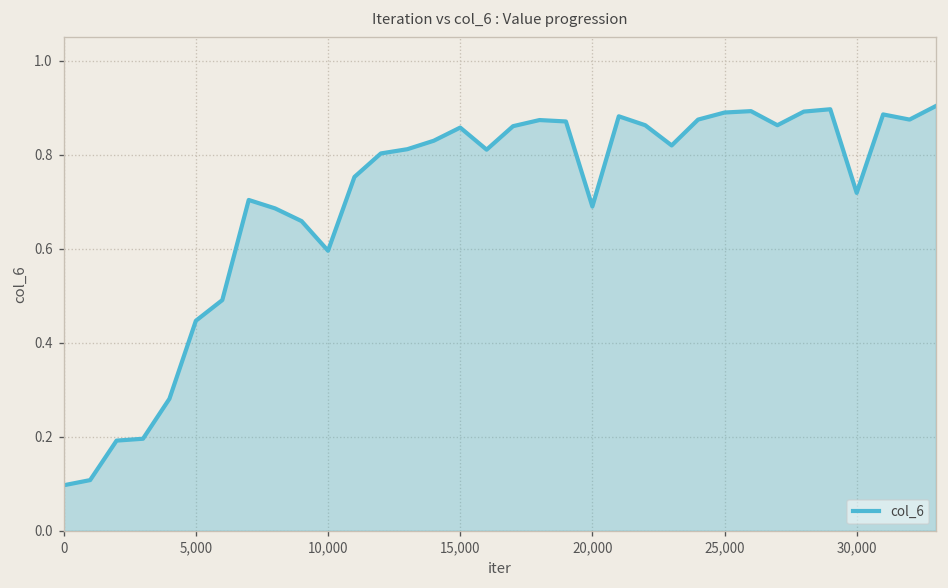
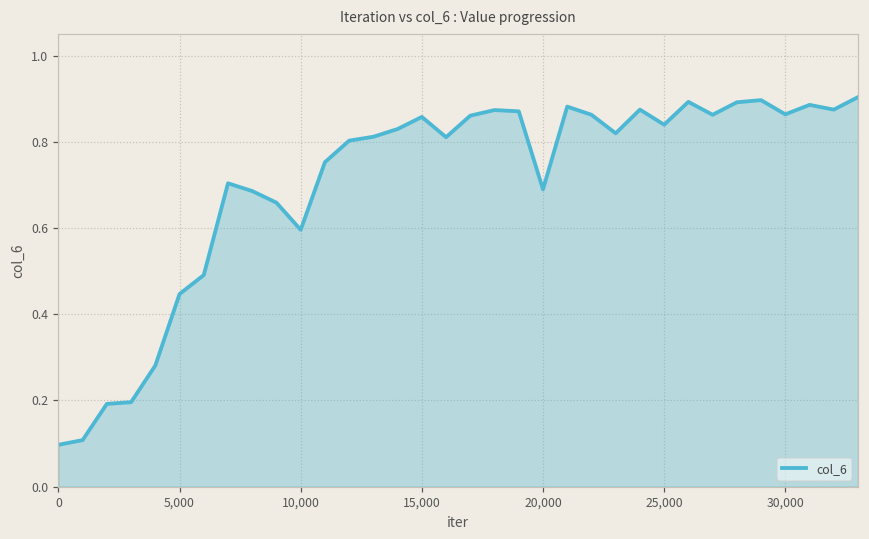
25,000: 0.89 -> 0.84
30,000: 0.72 -> 0.86
